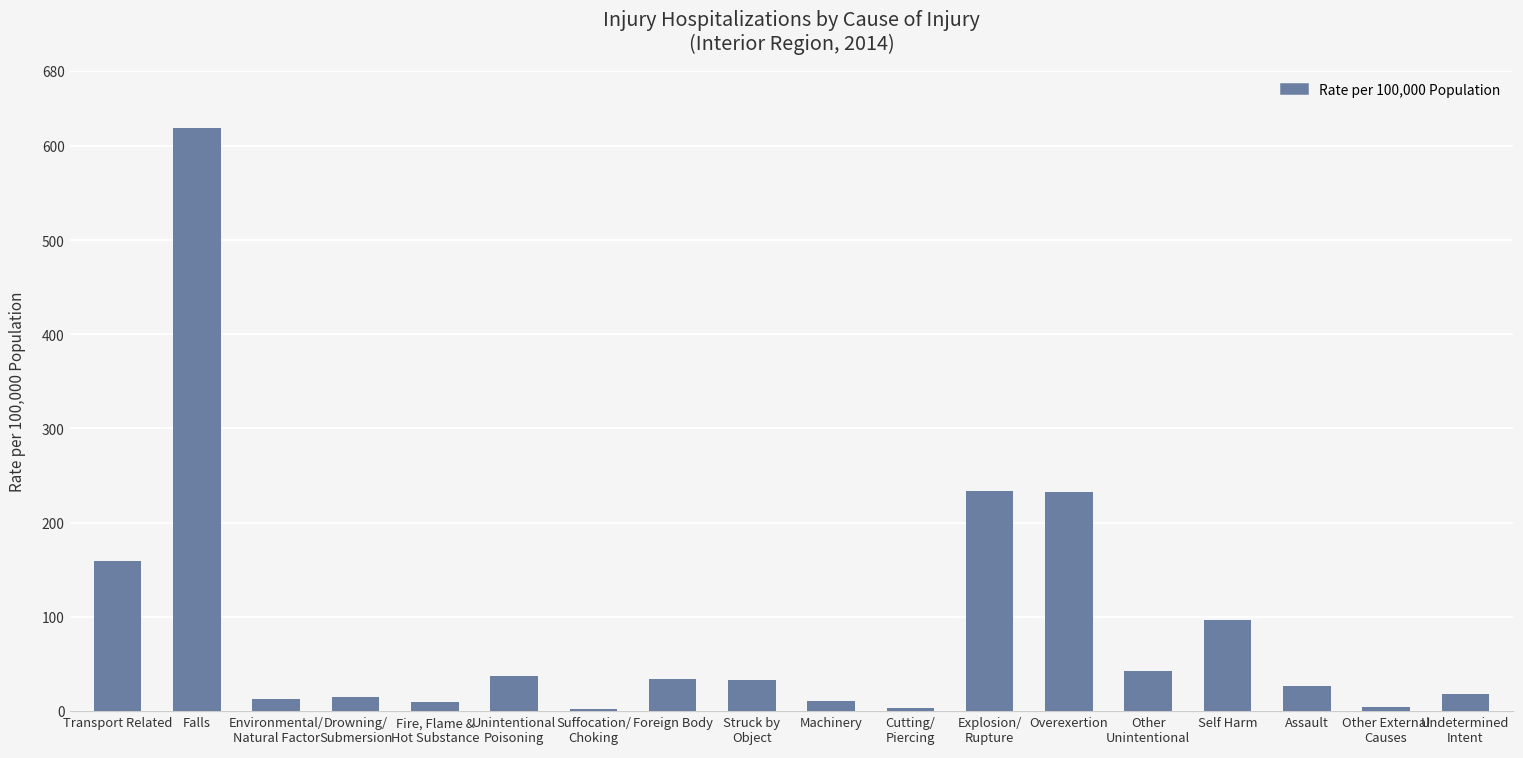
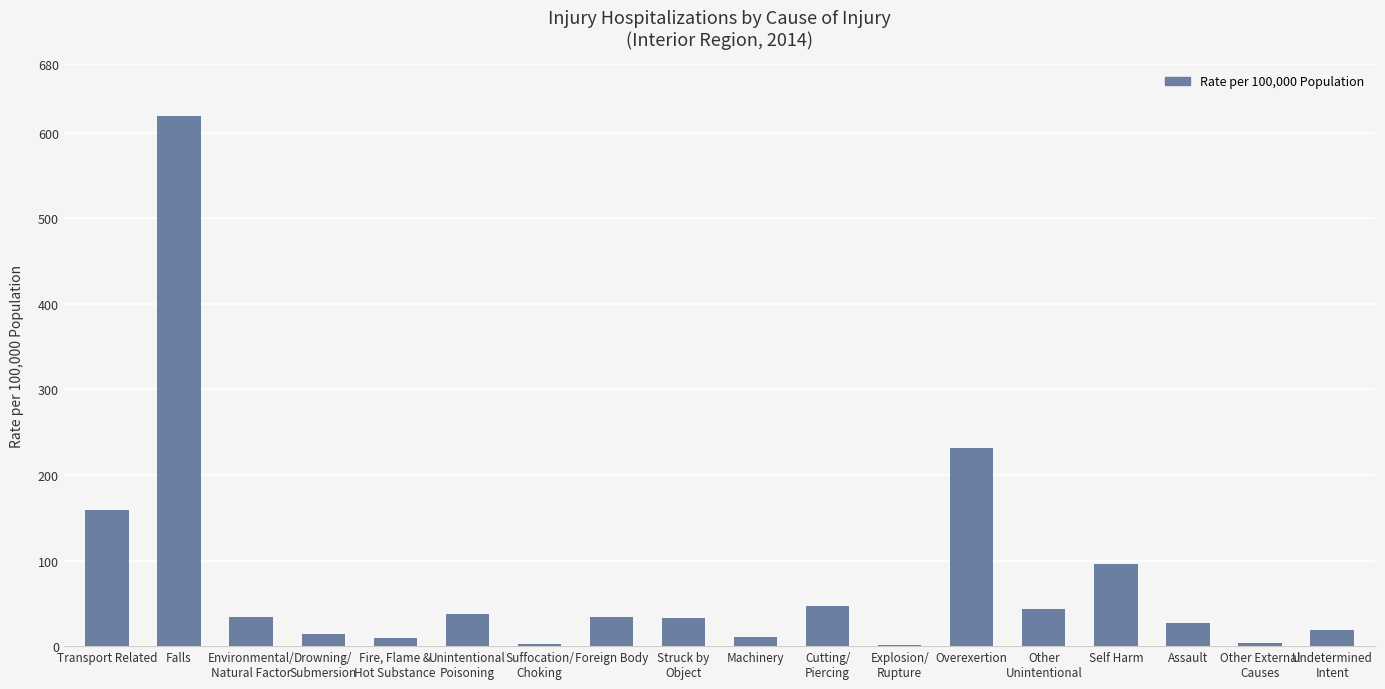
Environmental/ Natural Factor: 10 -> 30
Cutting/ Piercing: 0 -> 50
Explosion/ Rupture: 230 -> 0
